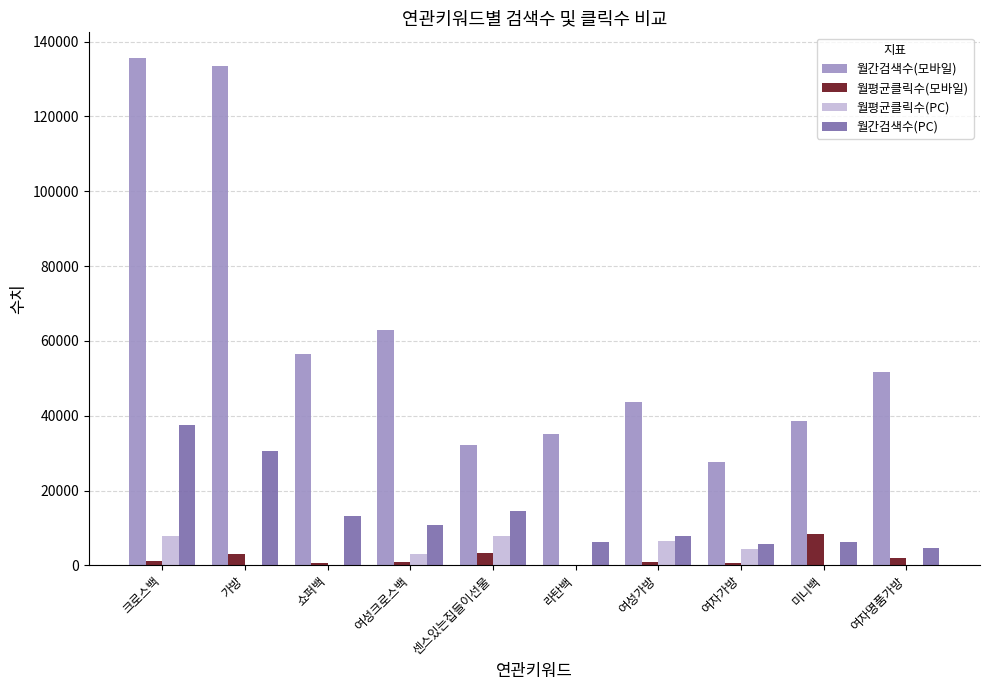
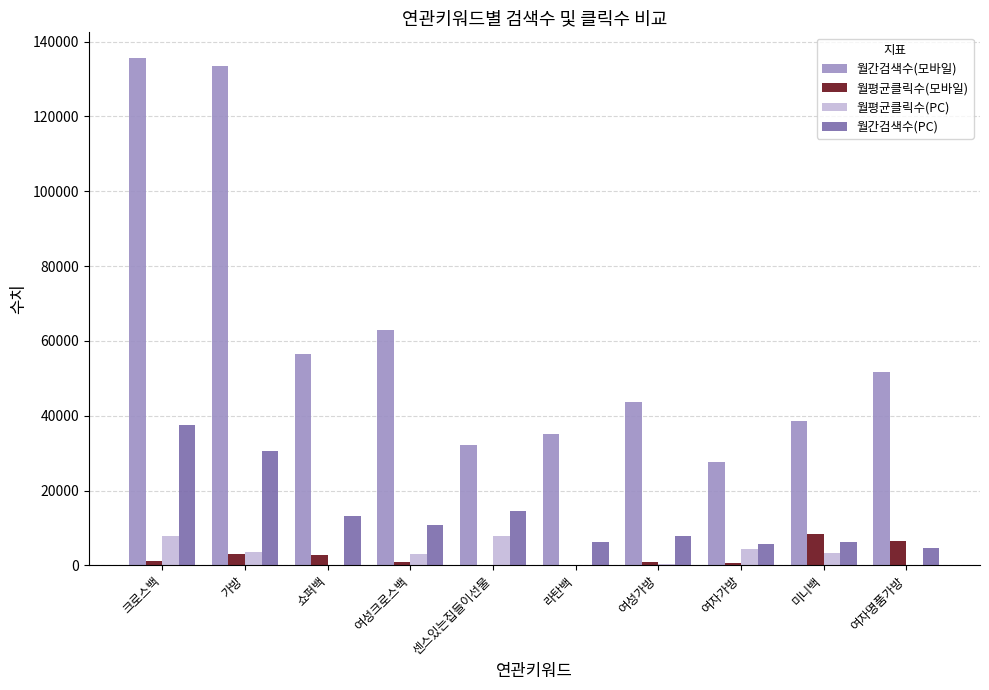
월평균클릭수(PC), 가방: 0 -> 4000
월평균클릭수(모바일), 쇼퍼백: 1000 -> 3000
월평균클릭수(모바일), 센스있는집들이선물: 3000 -> 0
월평균클릭수(PC), 여성가방: 6000 -> 0
월평균클릭수(PC), 미니백: 0 -> 3000
월평균클릭수(모바일), 여자명품가방: 2000 -> 6000
